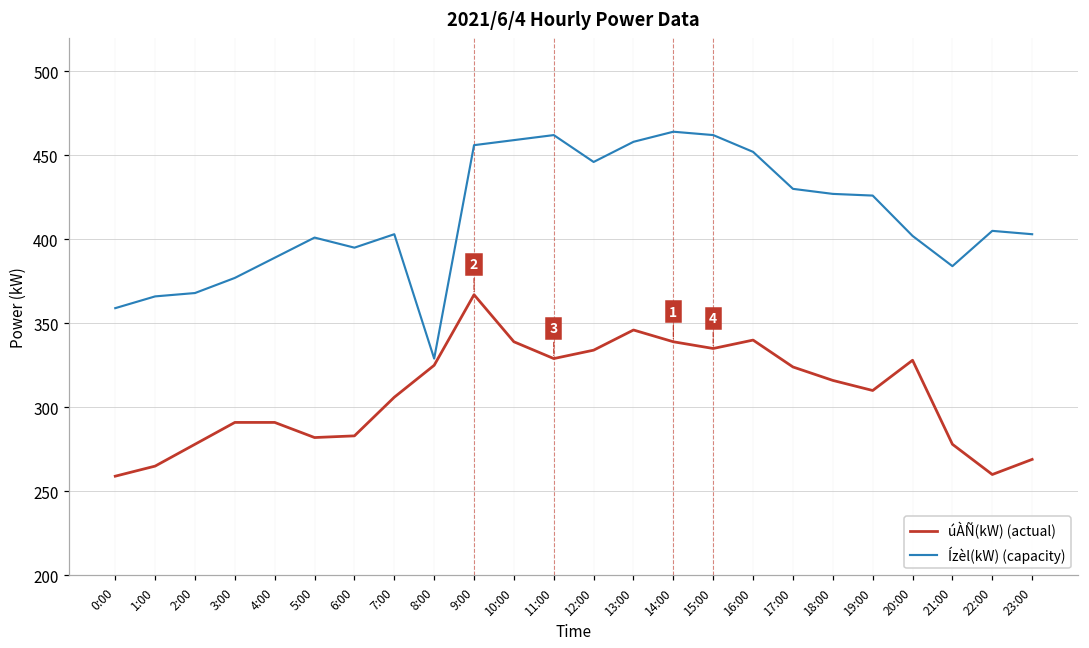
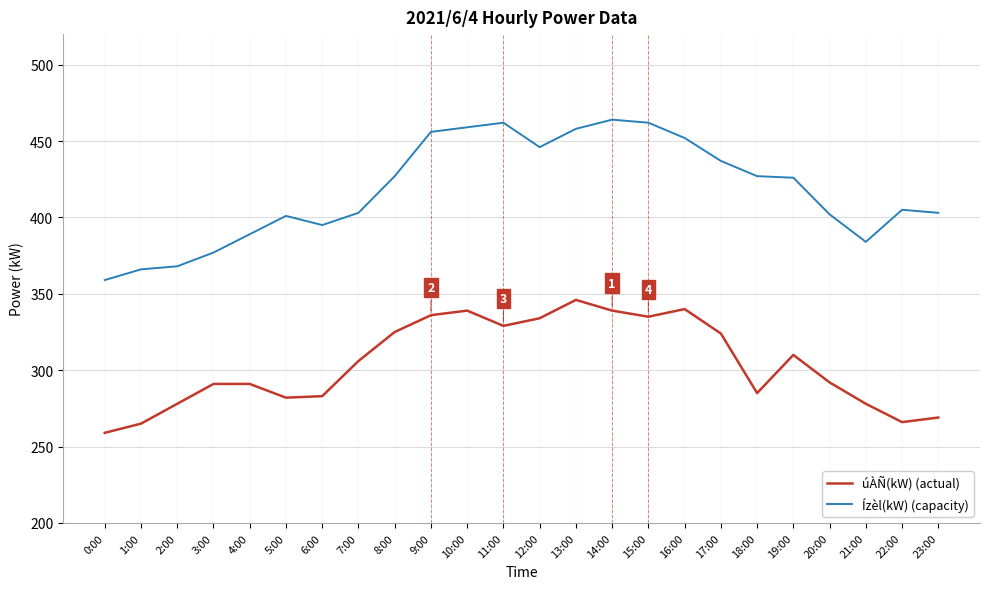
Ízèl(kW) (capacity), 8:00: 329 -> 427
úÀÑ(kW) (actual), 9:00: 367 -> 336
Ízèl(kW) (capacity), 17:00: 430 -> 437
úÀÑ(kW) (actual), 18:00: 316 -> 285
úÀÑ(kW) (actual), 20:00: 328 -> 292
úÀÑ(kW) (actual), 22:00: 260 -> 266
